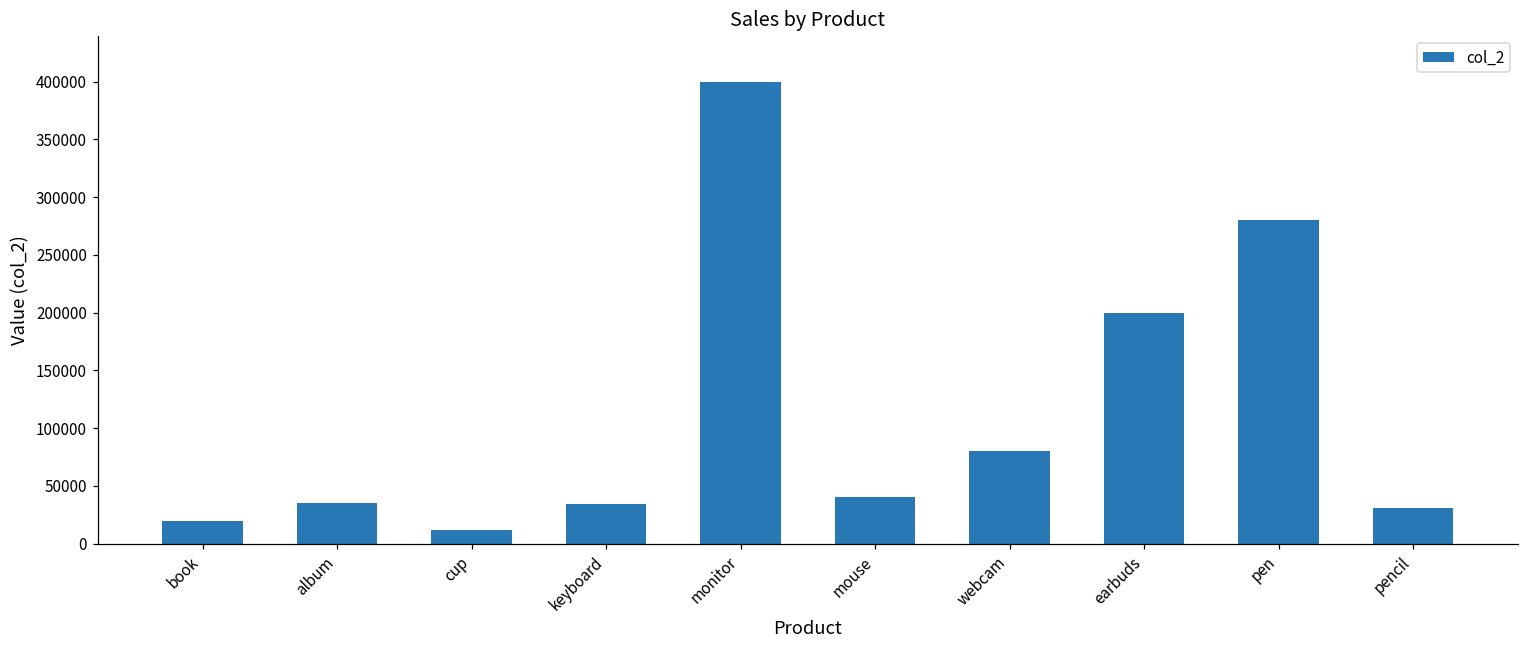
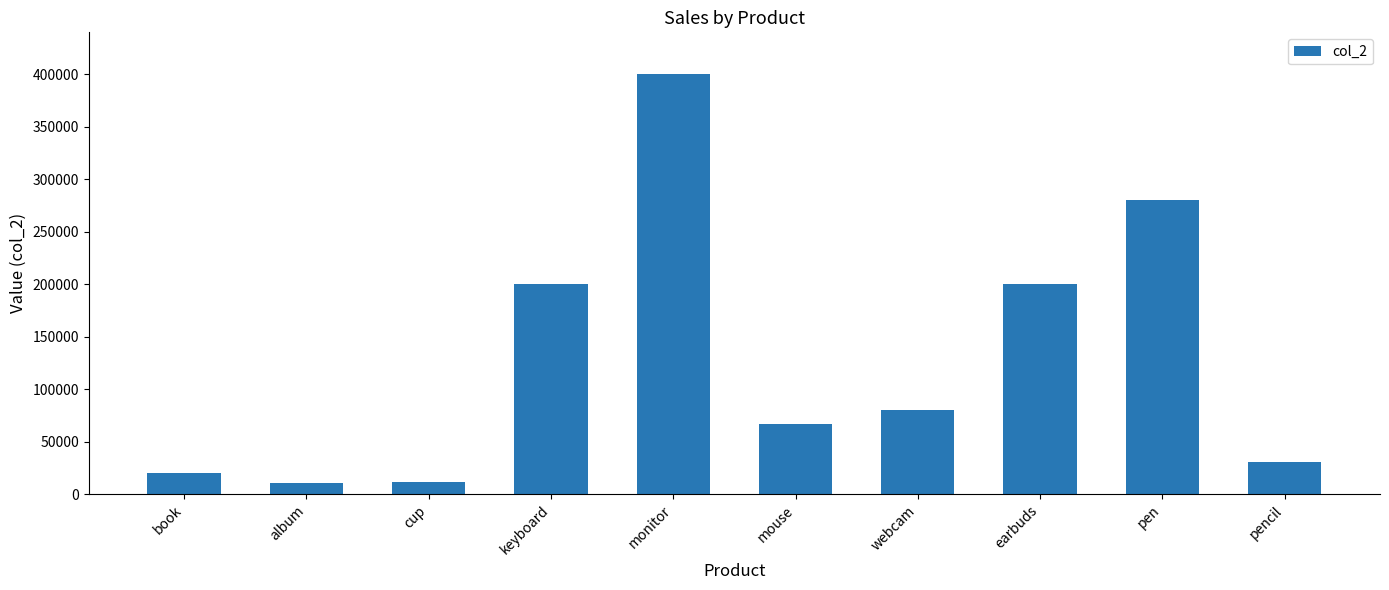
album: 35000 -> 11000
keyboard: 34000 -> 200000
mouse: 40000 -> 67000
